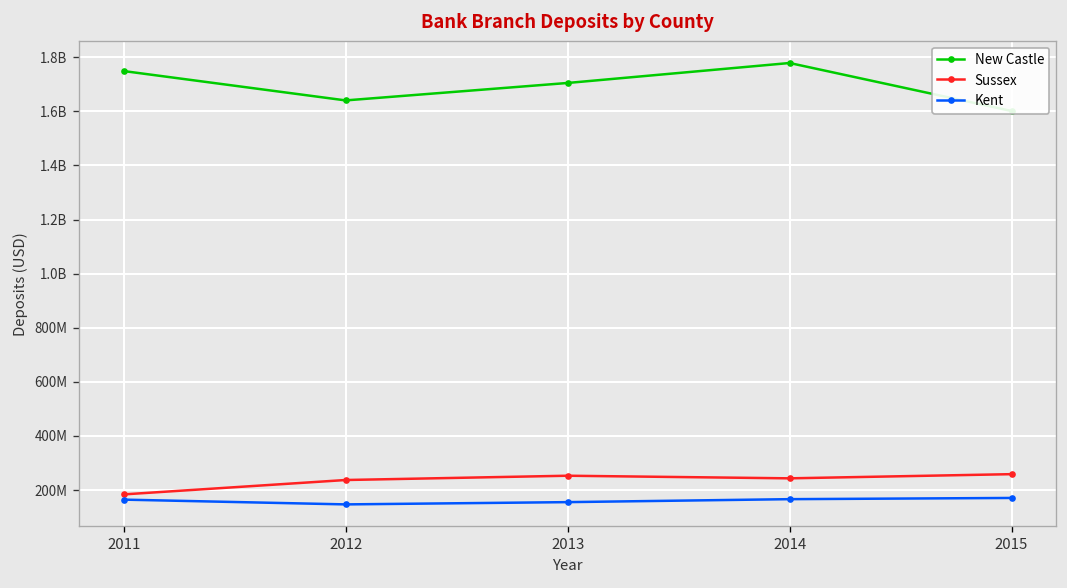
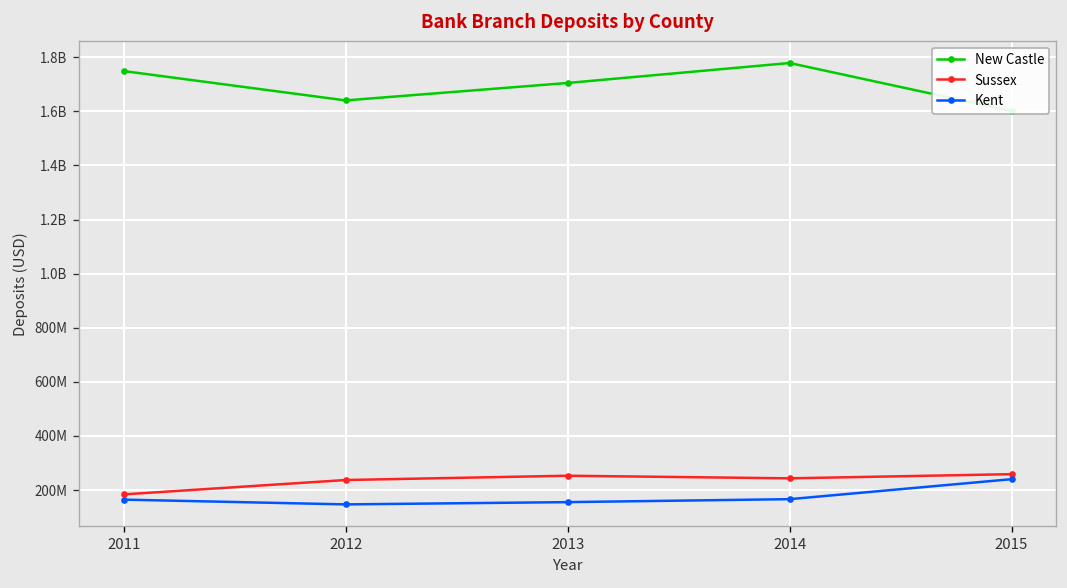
Kent, 2015: 170000000 -> 240000000
